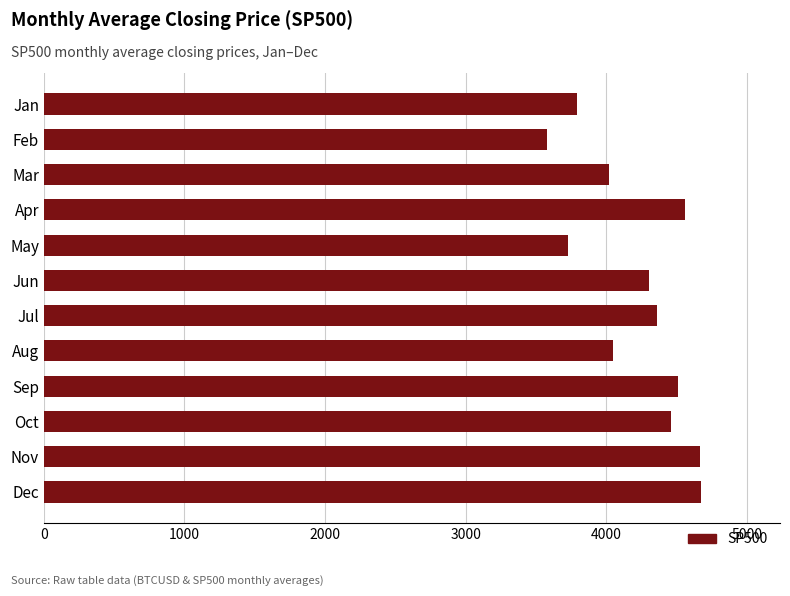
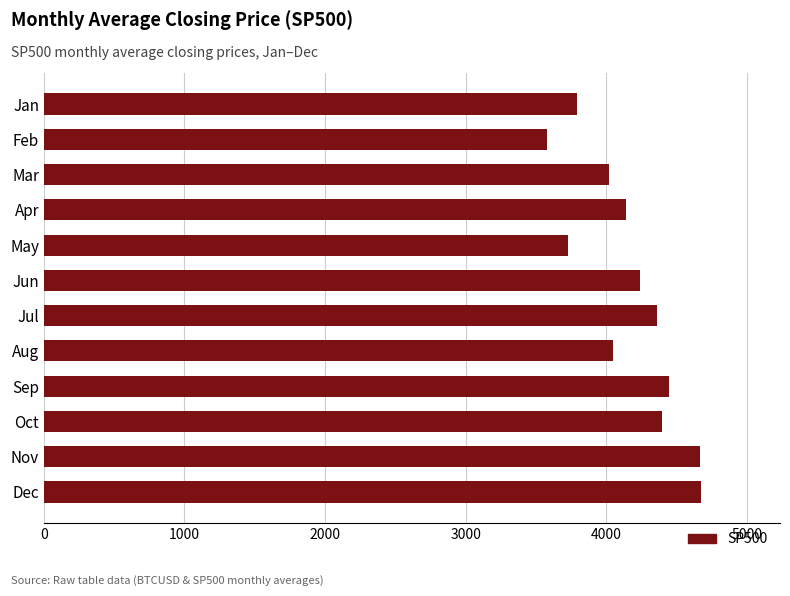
Apr: 4560 -> 4140
Jun: 4310 -> 4240
Sep: 4510 -> 4450
Oct: 4460 -> 4400
